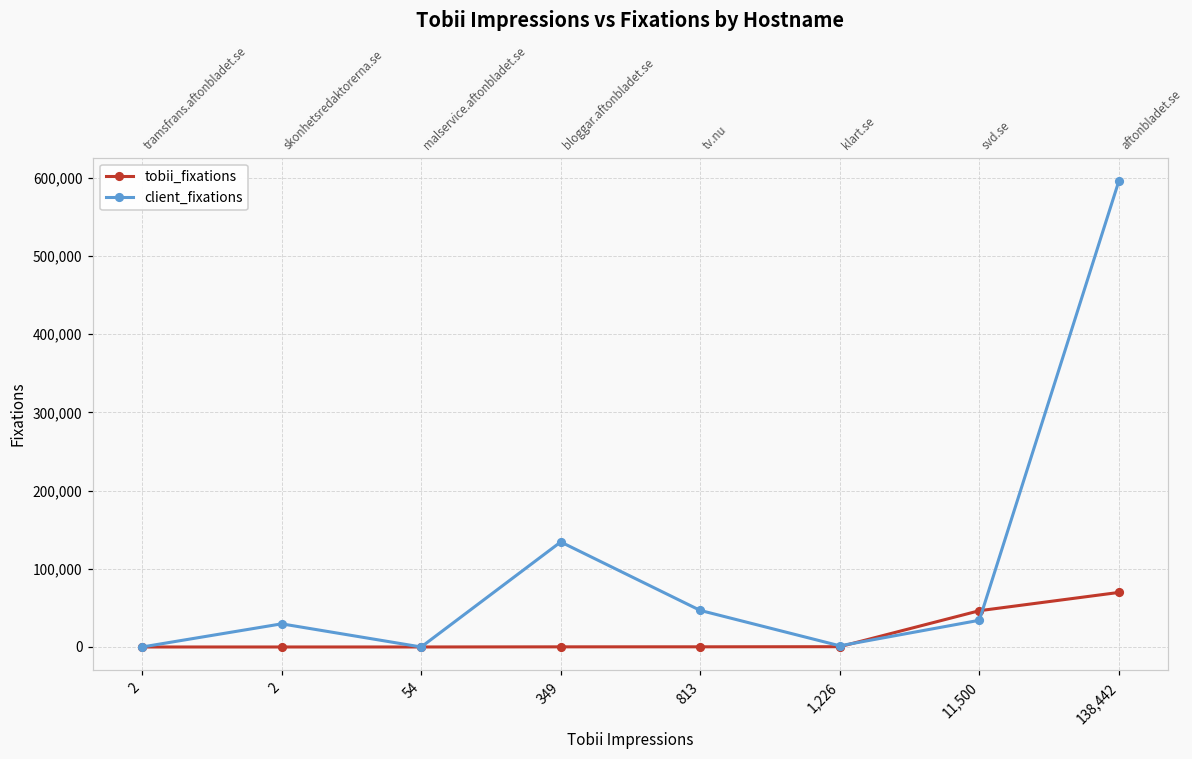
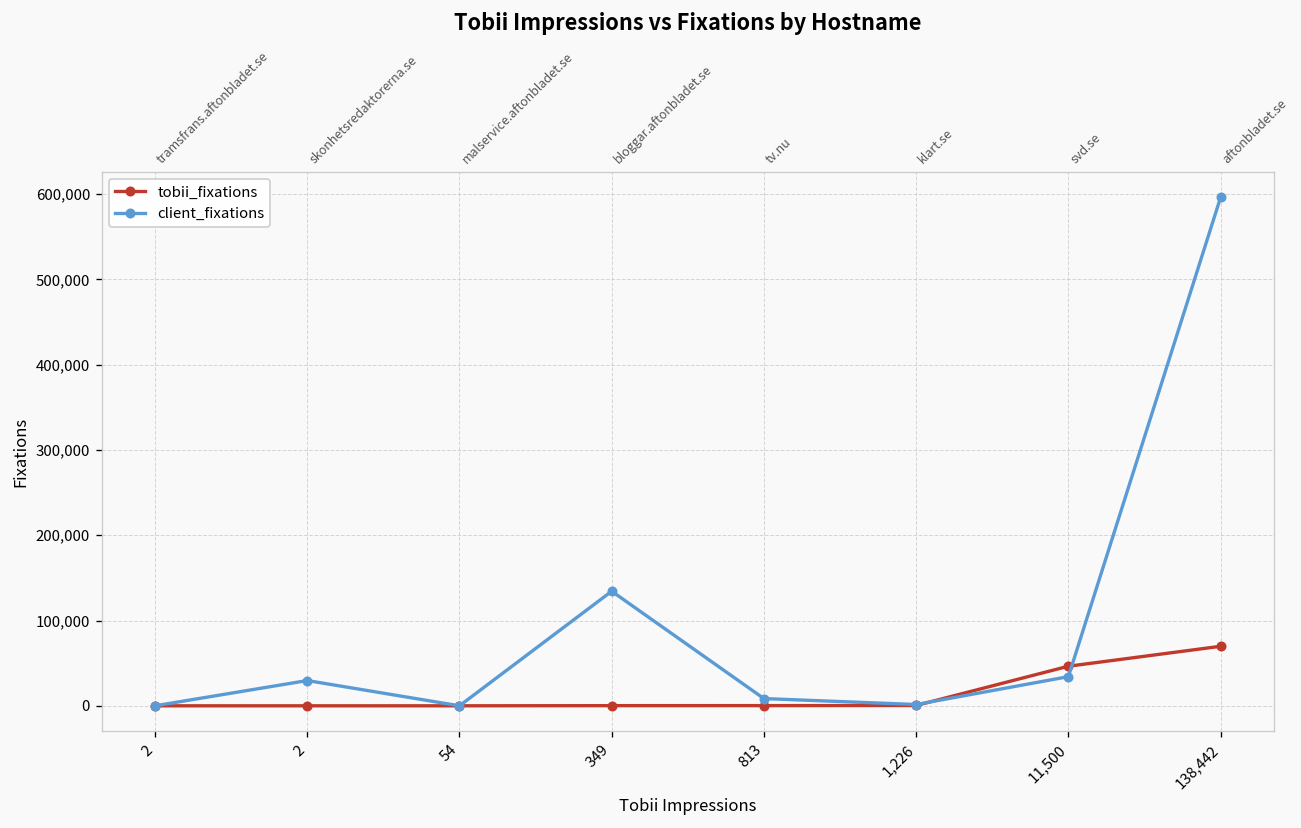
client_fixations, 813: 50,000 -> 10,000
